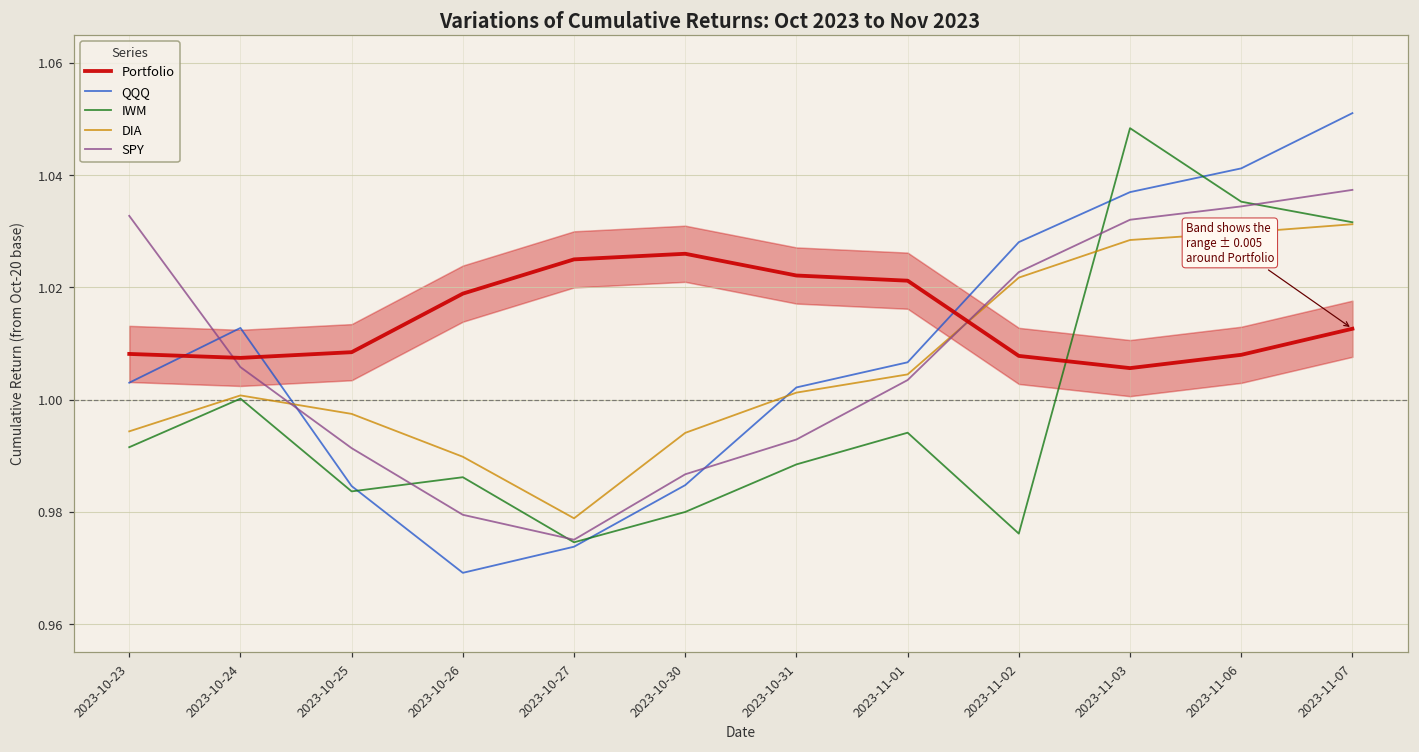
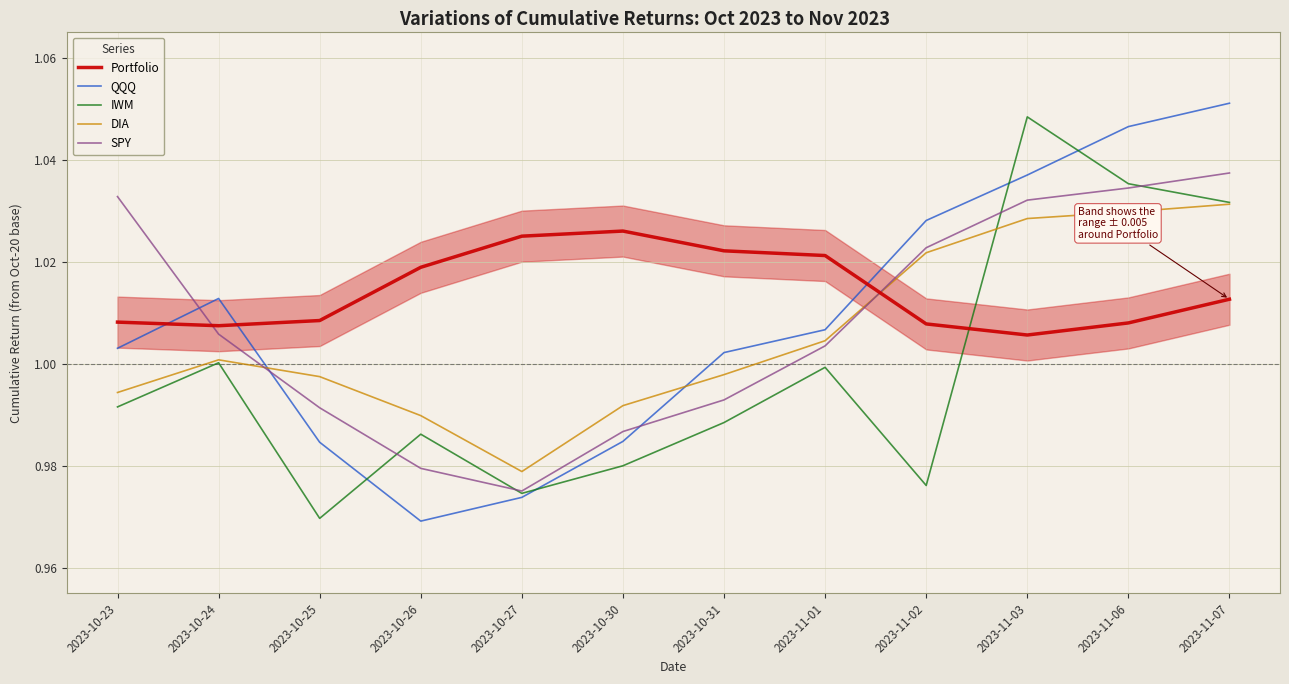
IWM, 2023-10-25: 0.984 -> 0.970
DIA, 2023-10-30: 0.994 -> 0.992
DIA, 2023-10-31: 1.001 -> 0.998
IWM, 2023-11-01: 0.994 -> 0.999
QQQ, 2023-11-06: 1.041 -> 1.046
